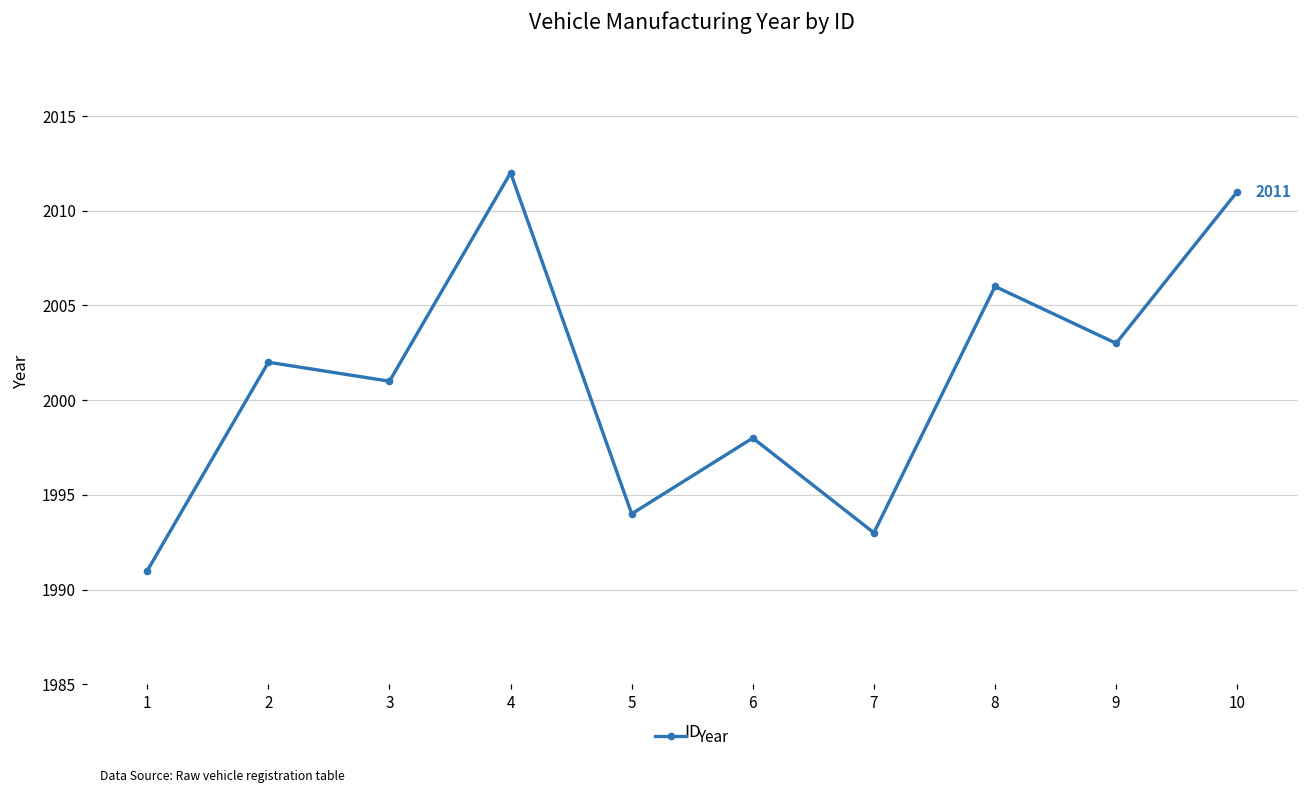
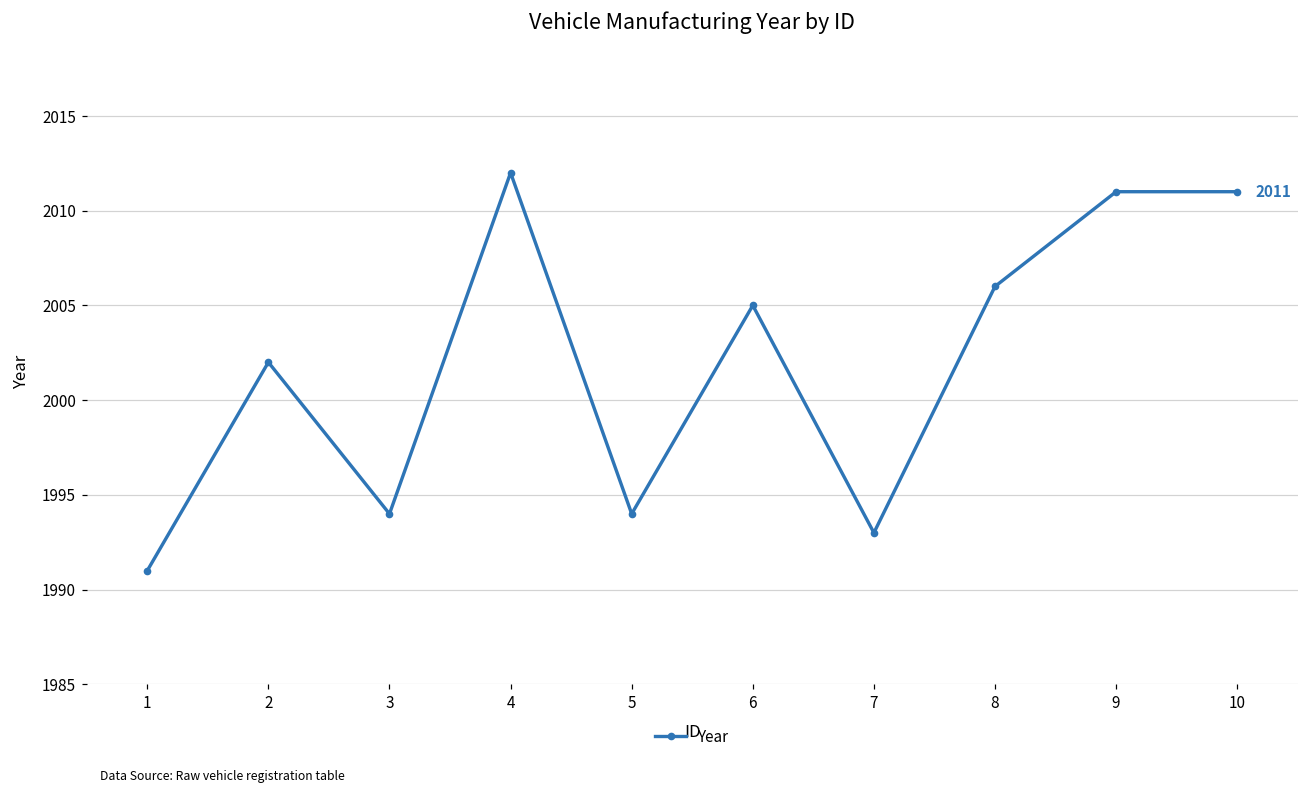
3: 2001 -> 1994
6: 1998 -> 2005
9: 2003 -> 2011
